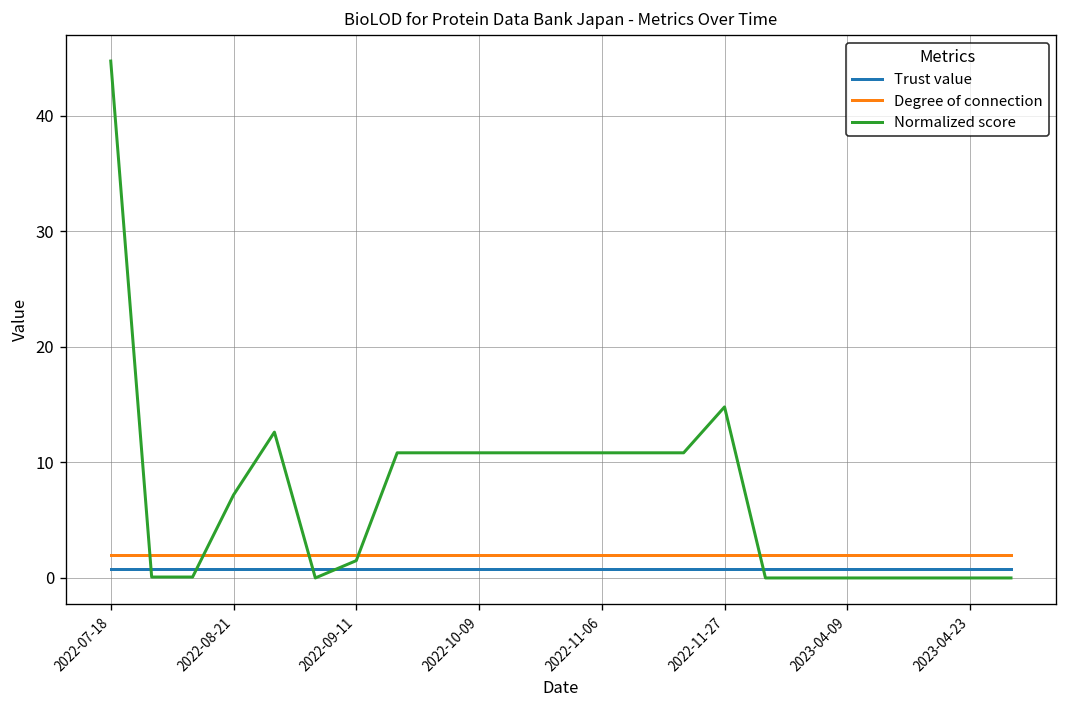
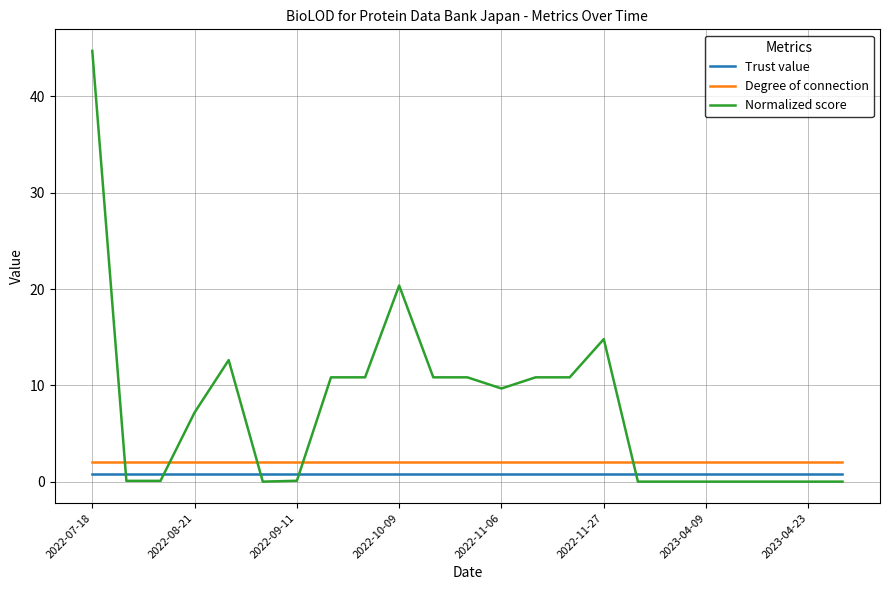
Normalized score, 2022-09-11: 2 -> 0
Normalized score, 2022-10-09: 11 -> 20
Normalized score, 2022-11-06: 11 -> 10
